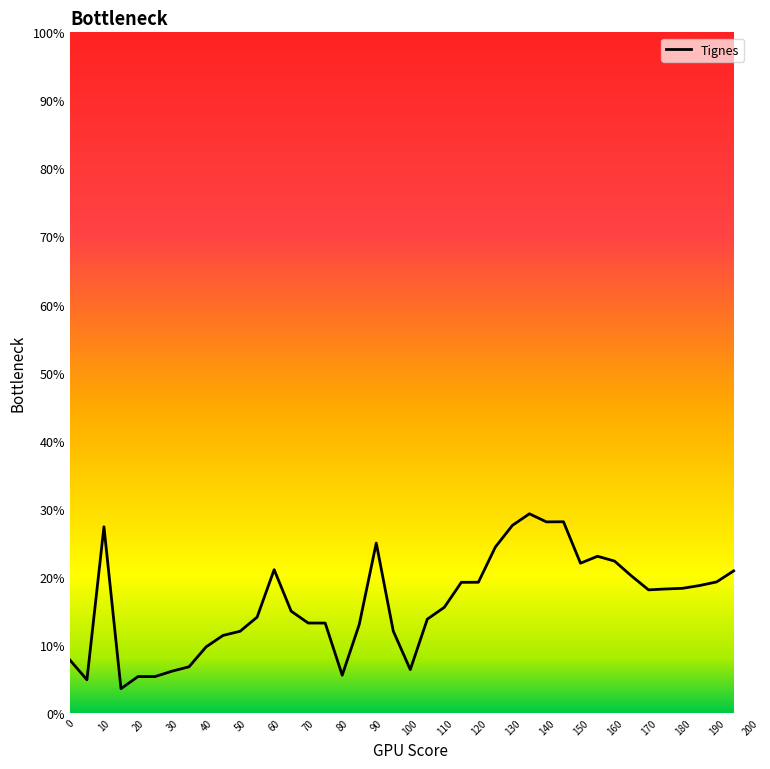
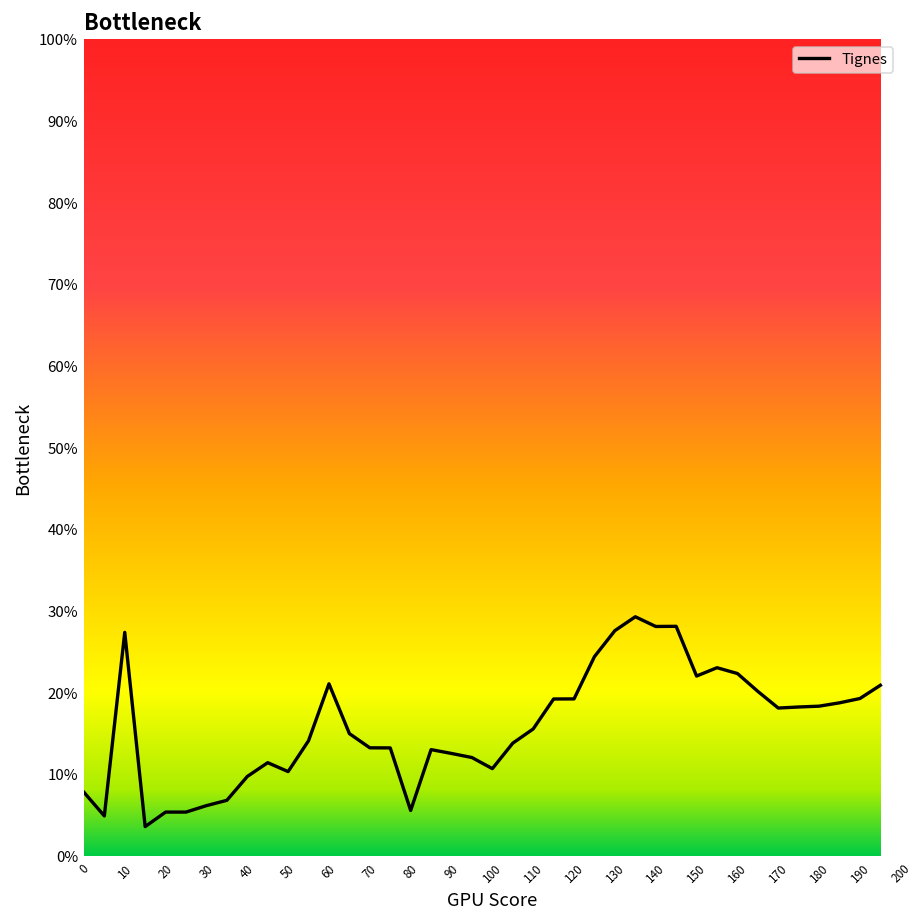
50: 12% -> 10%
90: 25% -> 13%
100: 6% -> 11%
